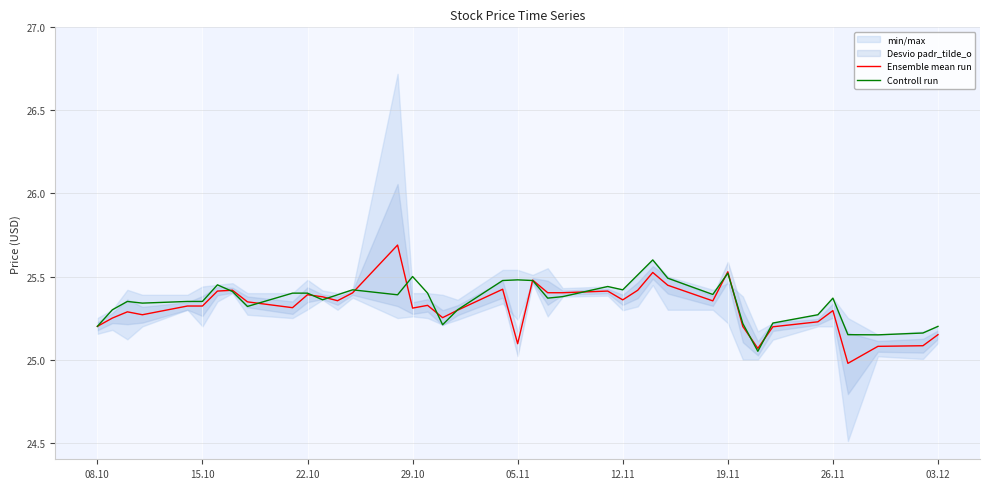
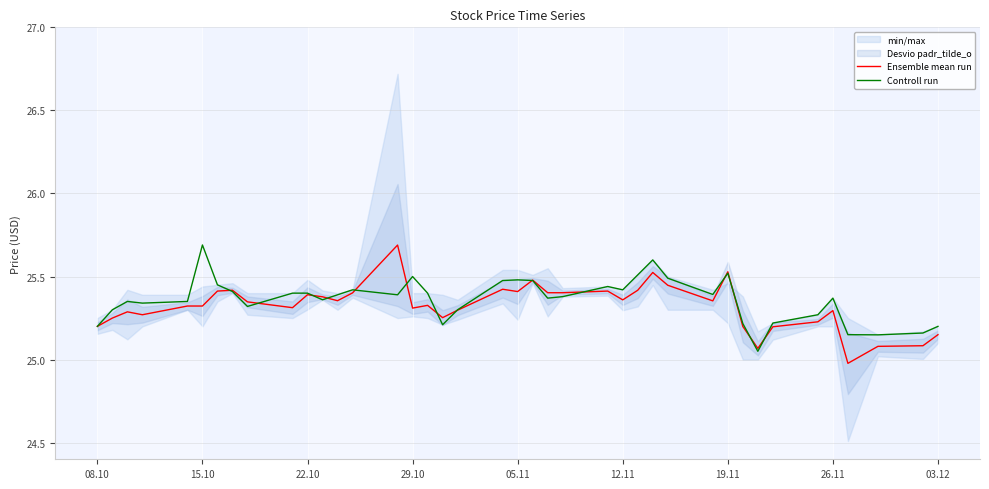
Controll run, 15.10: 25.35 -> 25.69
Ensemble mean run, 05.11: 25.10 -> 25.41
